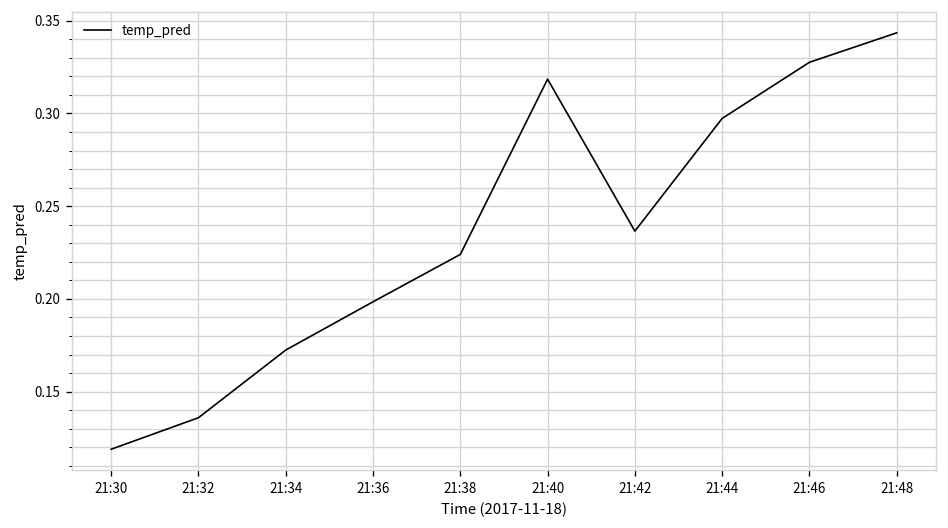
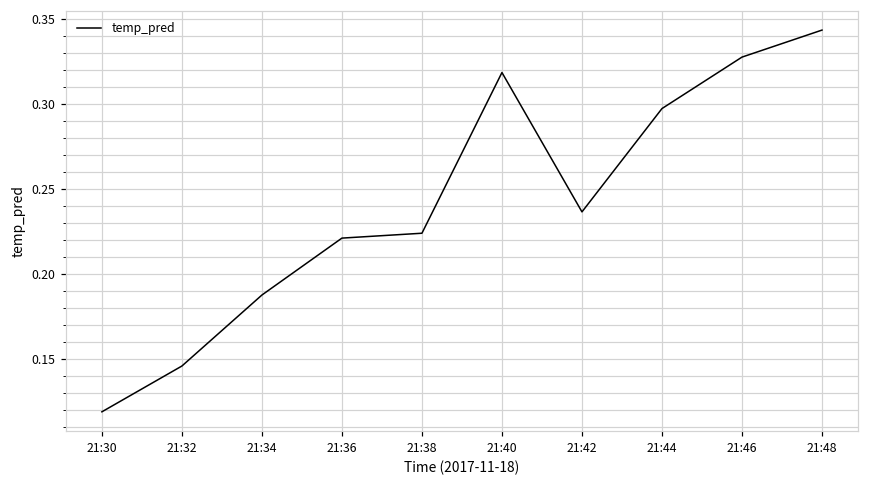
21:32: 0.136 -> 0.146
21:34: 0.172 -> 0.188
21:36: 0.198 -> 0.221
